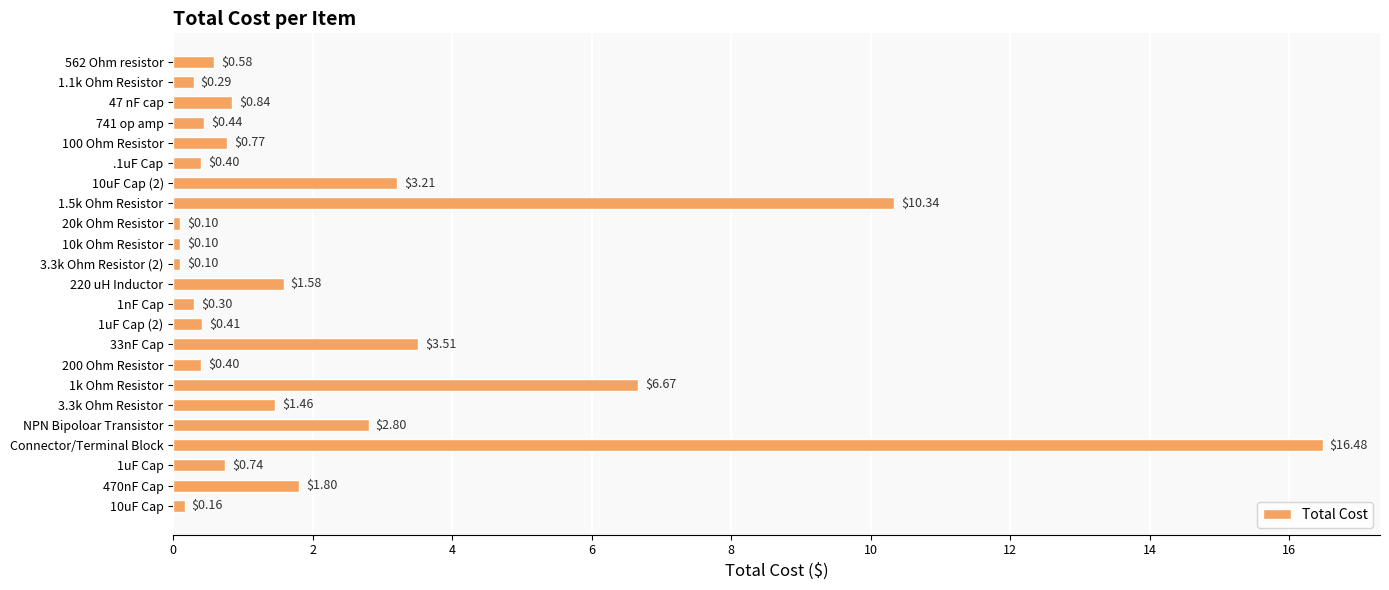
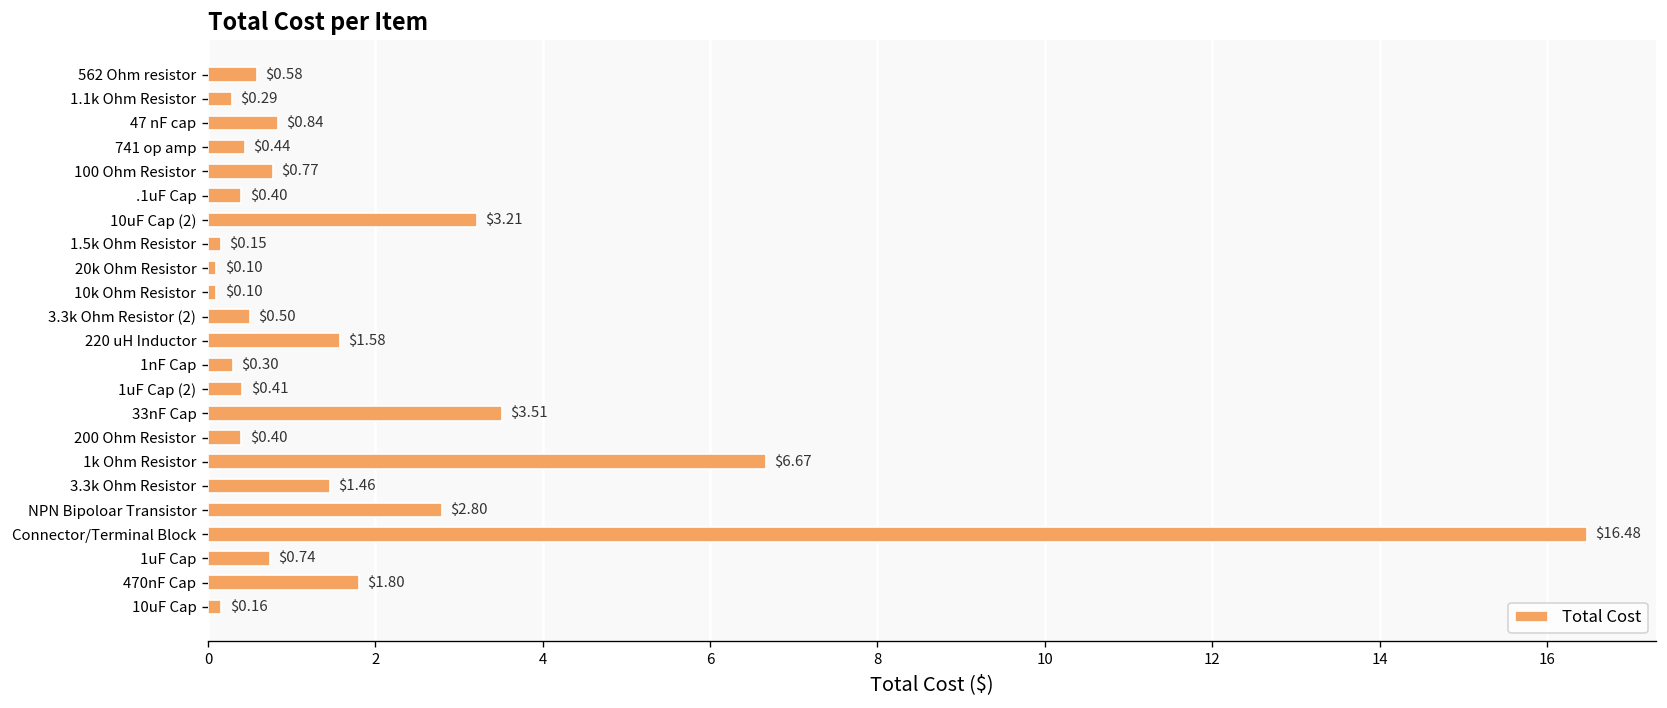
1.5k Ohm Resistor: $10.34 -> $0.15
3.3k Ohm Resistor (2): $0.10 -> $0.50
